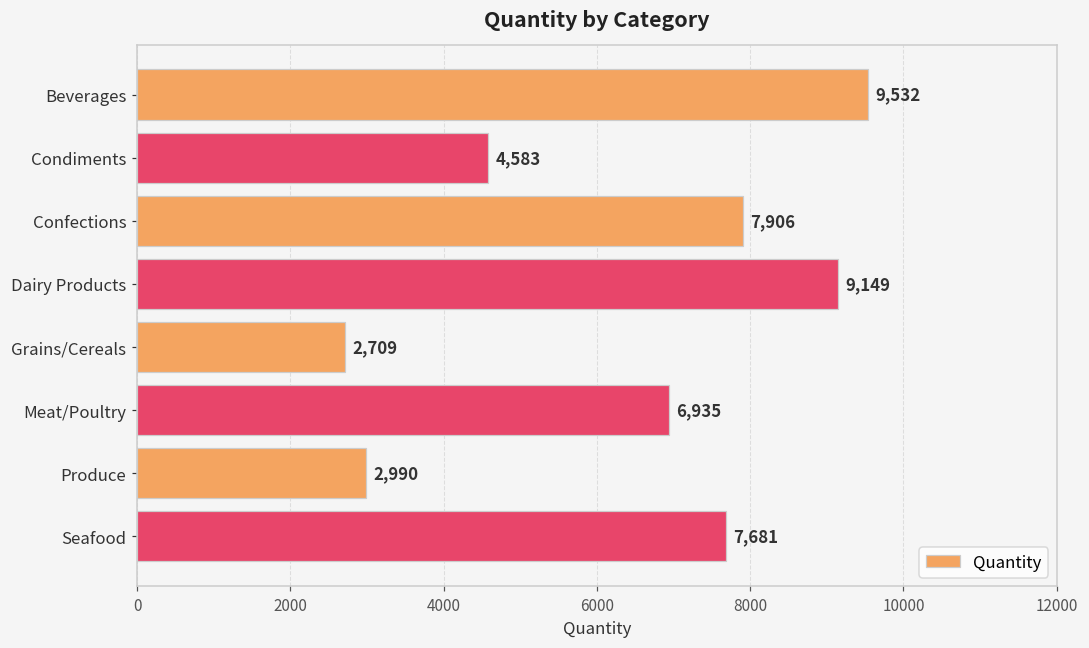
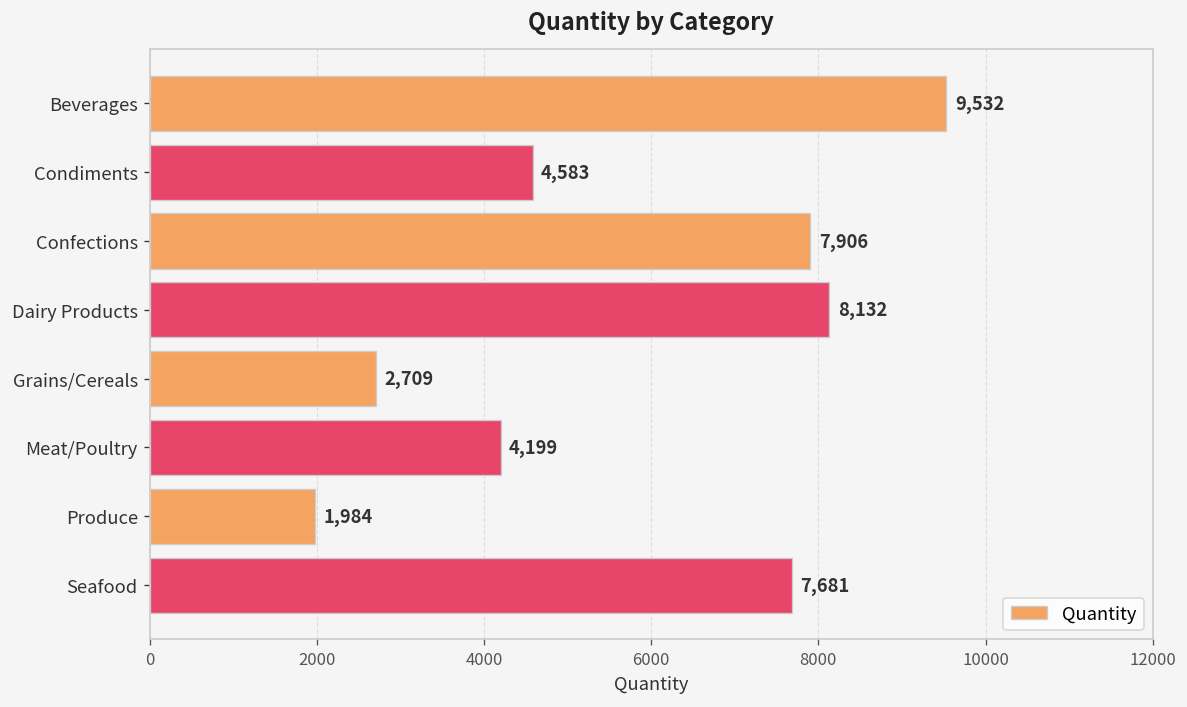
Dairy Products: 9,149 -> 8,132
Meat/Poultry: 6,935 -> 4,199
Produce: 2,990 -> 1,984
